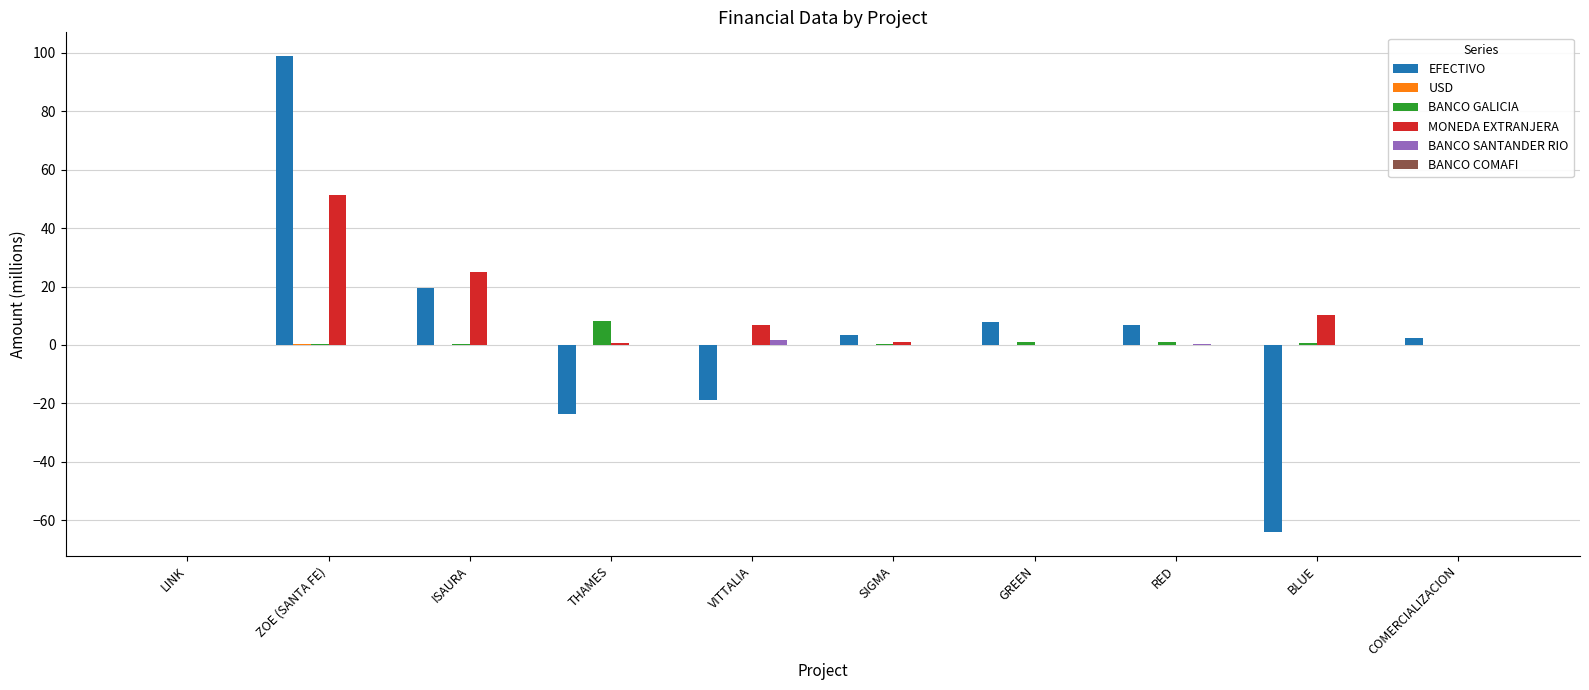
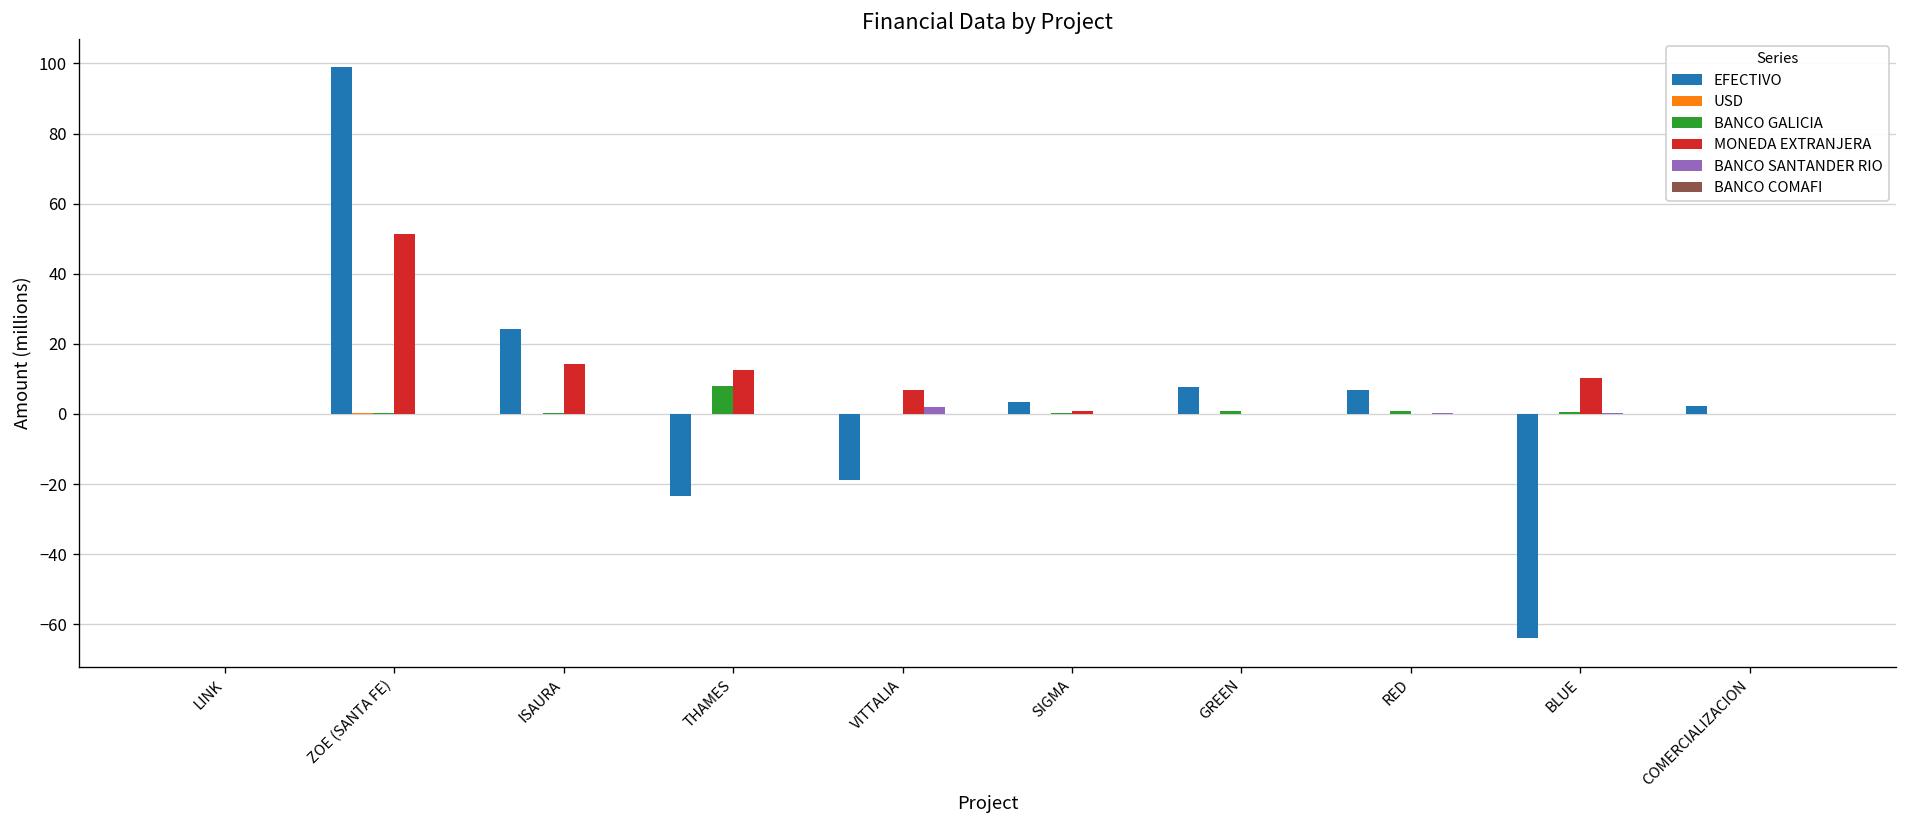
EFECTIVO, ISAURA: 20 -> 24
MONEDA EXTRANJERA, ISAURA: 25 -> 14
MONEDA EXTRANJERA, THAMES: 1 -> 12
